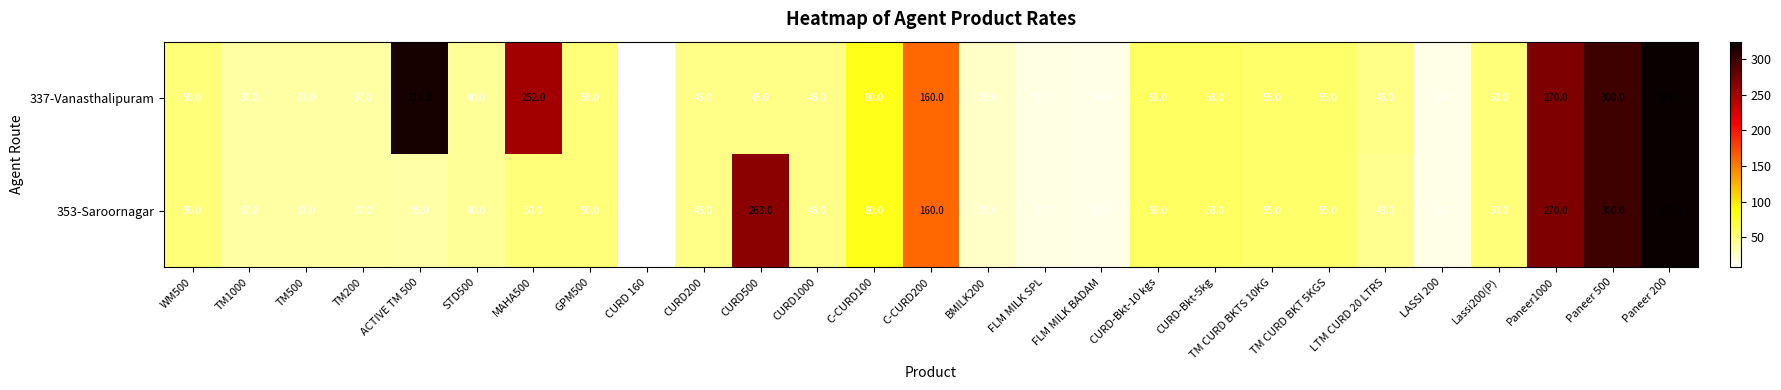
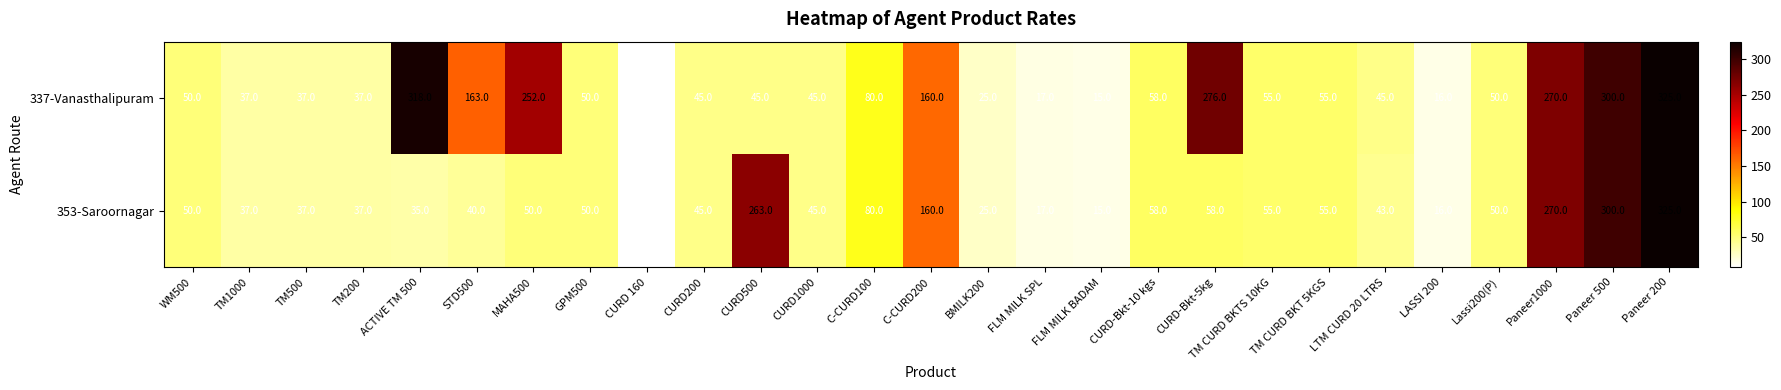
337-Vanasthalipuram, STD500: 40.0 -> 163.0
337-Vanasthalipuram, CURD-Bkt-5kg: 58.0 -> 276.0
